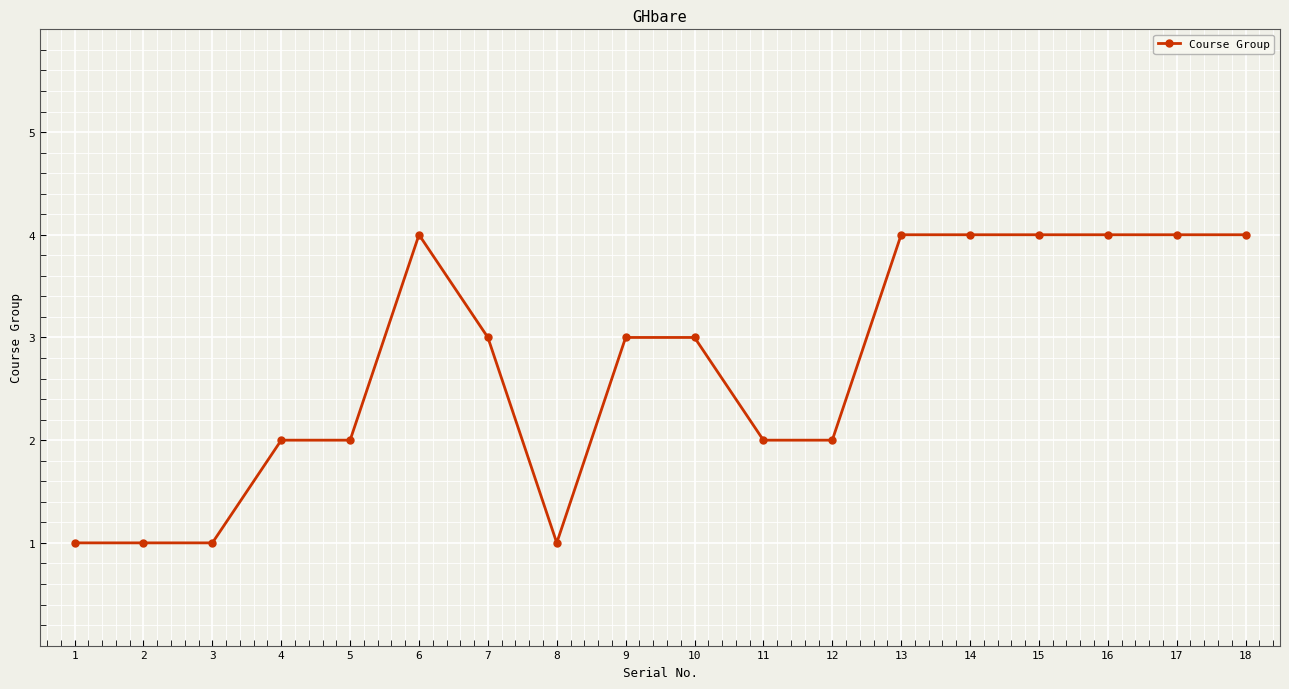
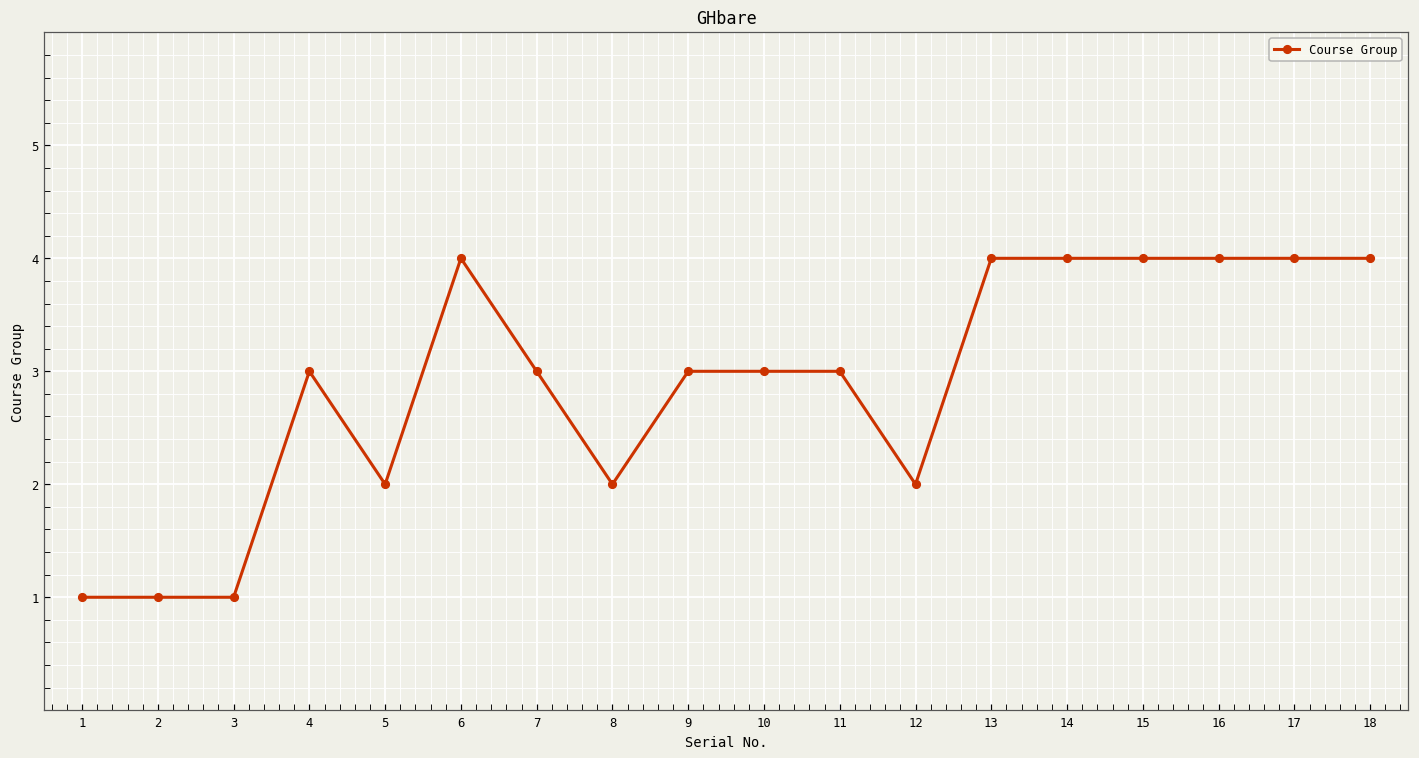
4: 2 -> 3
8: 1 -> 2
11: 2 -> 3
